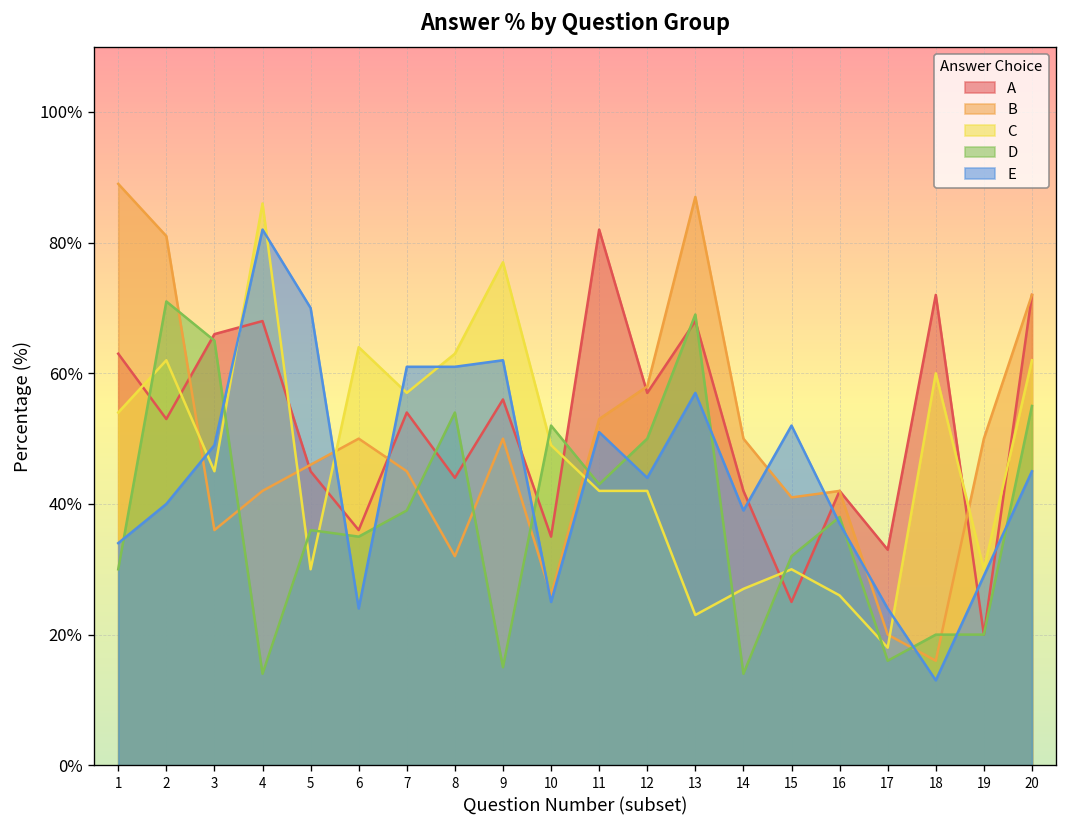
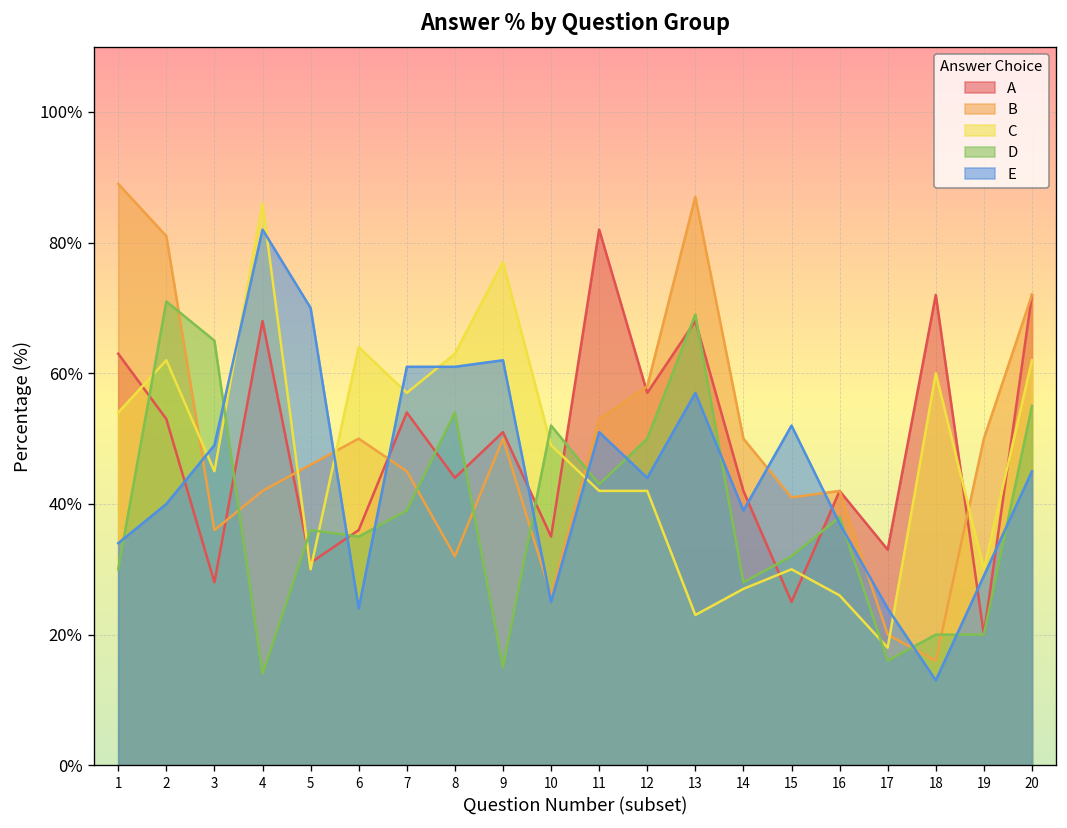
A, 3: 66% -> 28%
A, 5: 45% -> 31%
A, 9: 56% -> 51%
D, 14: 14% -> 28%
